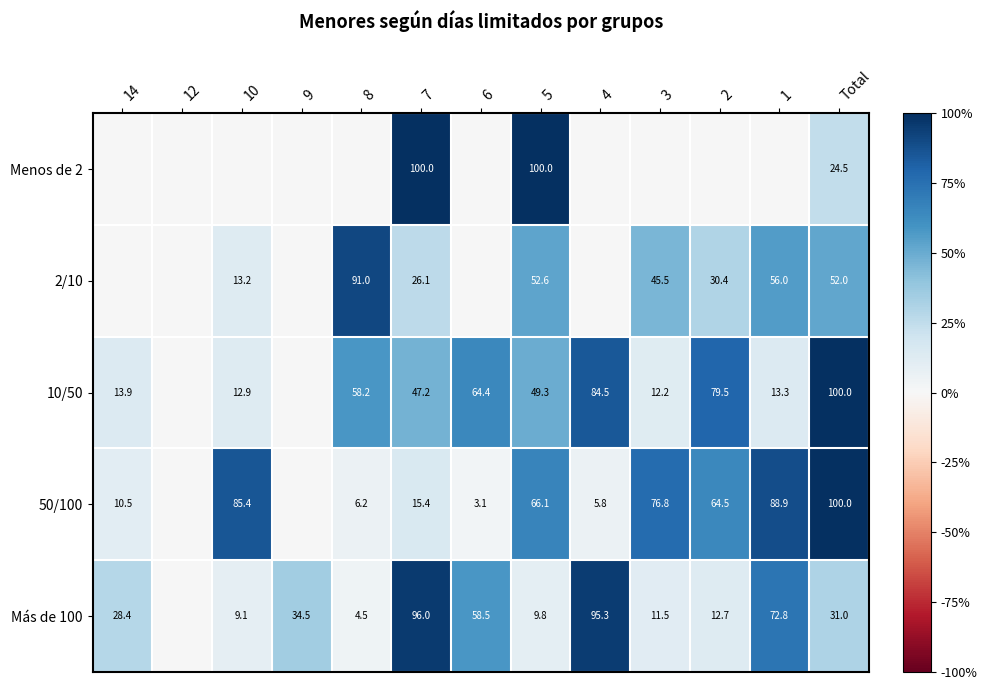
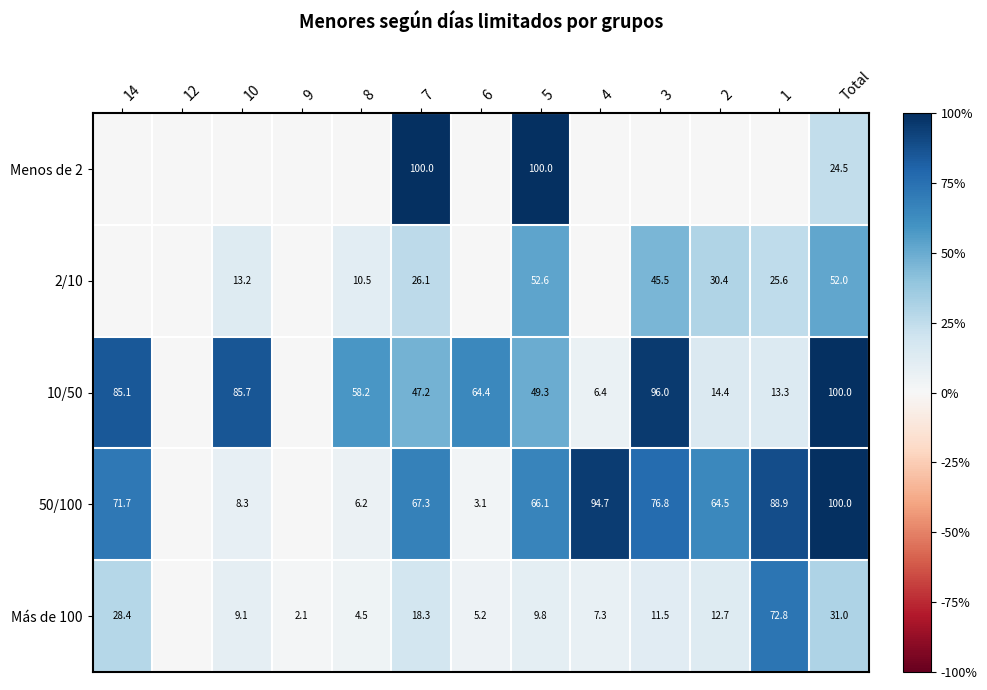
2/10, 8: 91.0 -> 10.5
2/10, 1: 56.0 -> 25.6
10/50, 14: 13.9 -> 85.1
10/50, 10: 12.9 -> 85.7
10/50, 4: 84.5 -> 6.4
10/50, 3: 12.2 -> 96.0
10/50, 2: 79.5 -> 14.4
50/100, 14: 10.5 -> 71.7
50/100, 10: 85.4 -> 8.3
50/100, 7: 15.4 -> 67.3
50/100, 4: 5.8 -> 94.7
Más de 100, 9: 34.5 -> 2.1
Más de 100, 7: 96.0 -> 18.3
Más de 100, 6: 58.5 -> 5.2
Más de 100, 4: 95.3 -> 7.3
